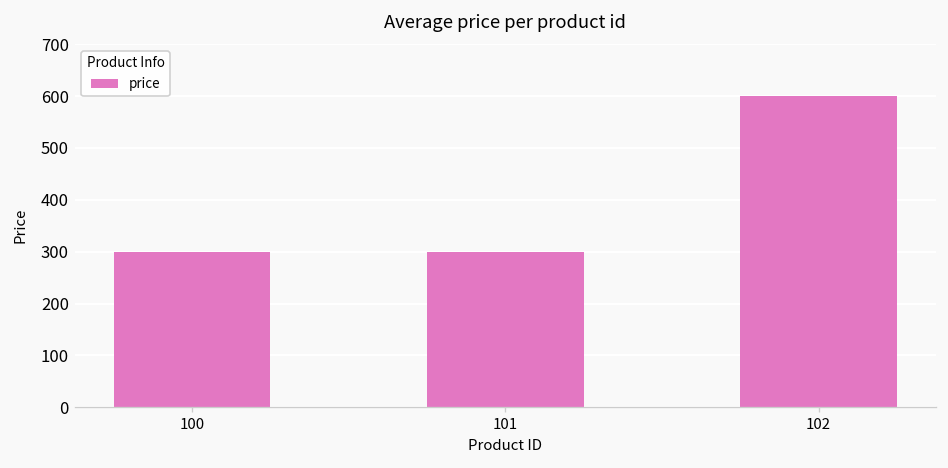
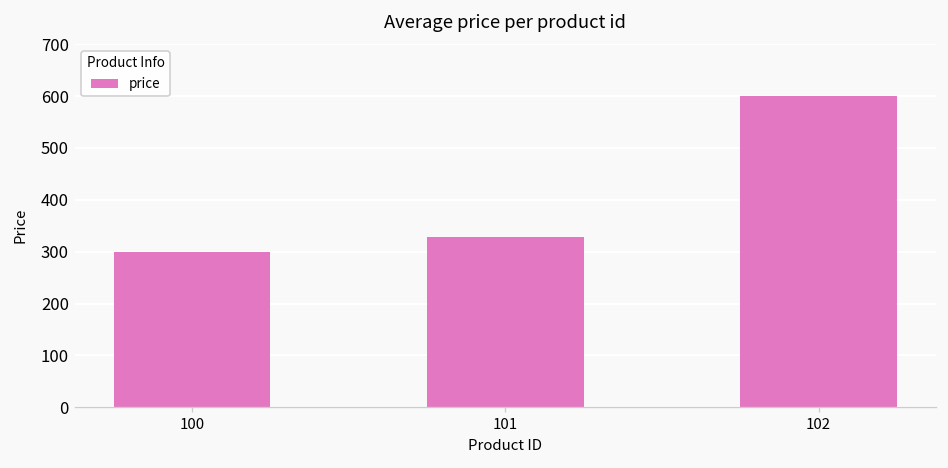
101: 300 -> 330
